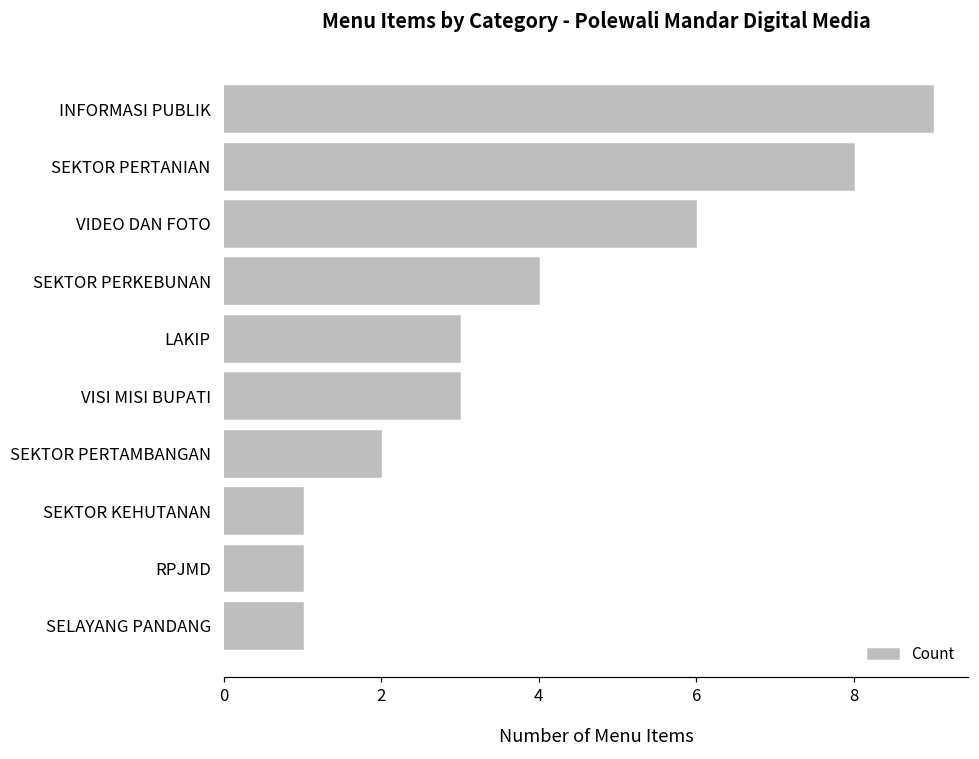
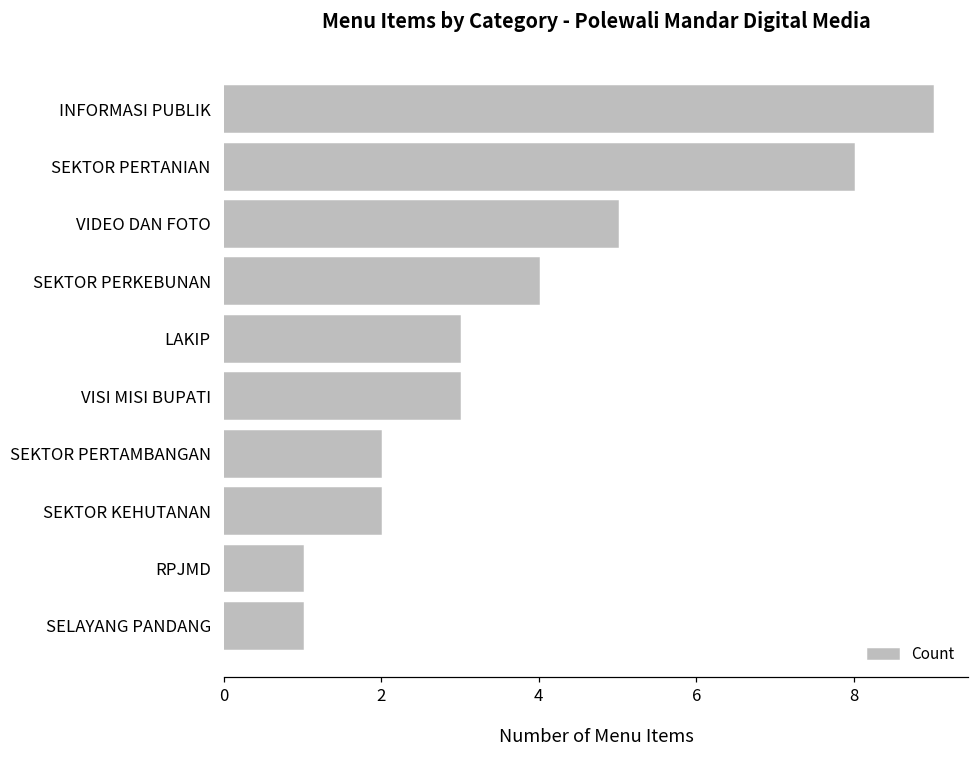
VIDEO DAN FOTO: 6 -> 5
SEKTOR KEHUTANAN: 1 -> 2
